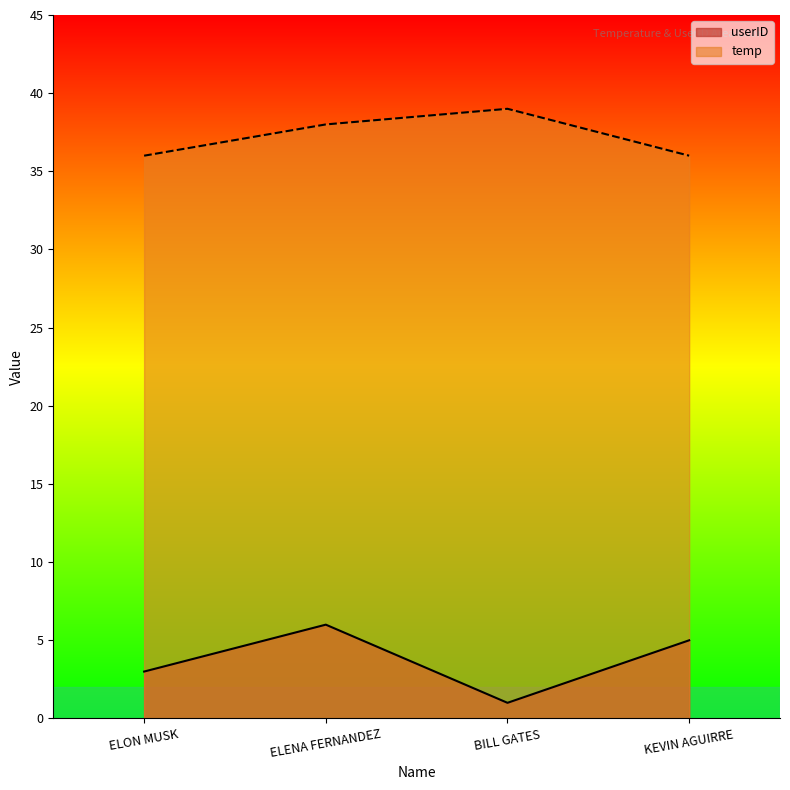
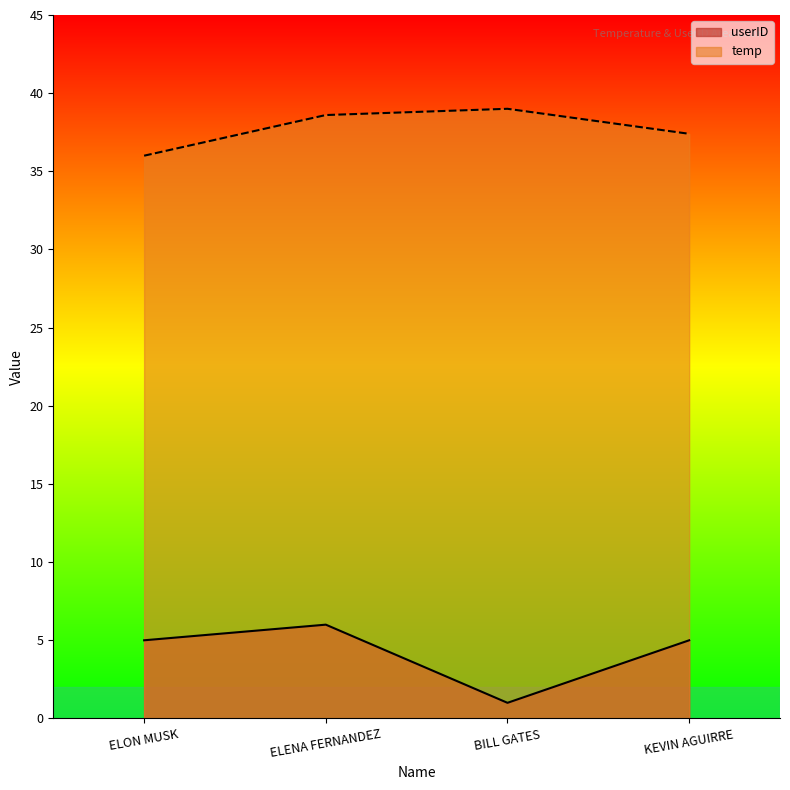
userID, ELON MUSK: 3 -> 5
temp, ELENA FERNANDEZ: 38.0 -> 38.6
temp, KEVIN AGUIRRE: 36.0 -> 37.4
